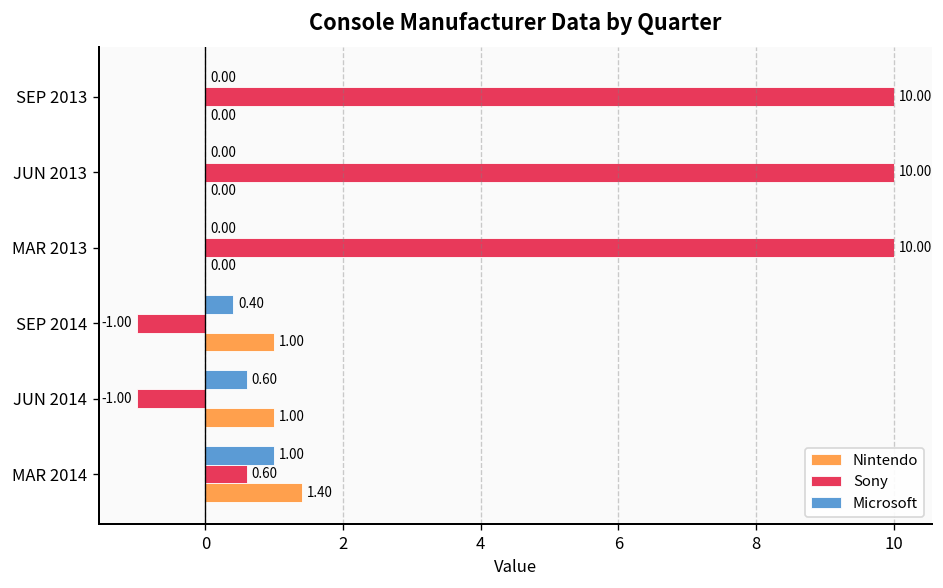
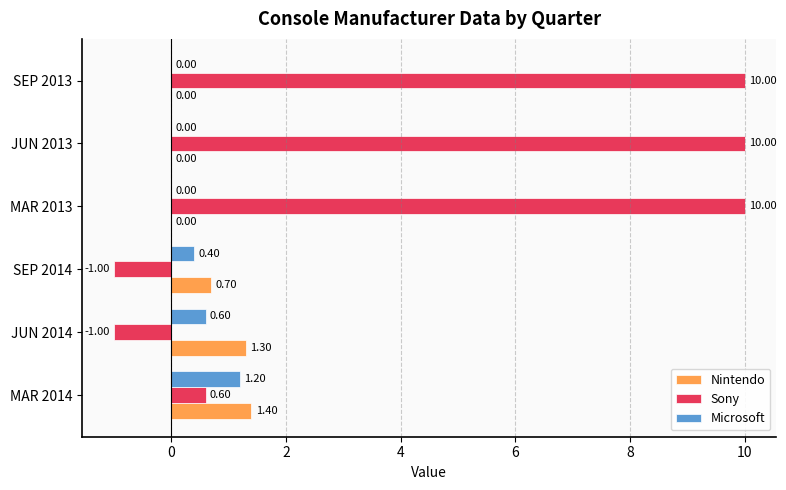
Nintendo, SEP 2014: 1.00 -> 0.70
Nintendo, JUN 2014: 1.00 -> 1.30
Microsoft, MAR 2014: 1.00 -> 1.20
